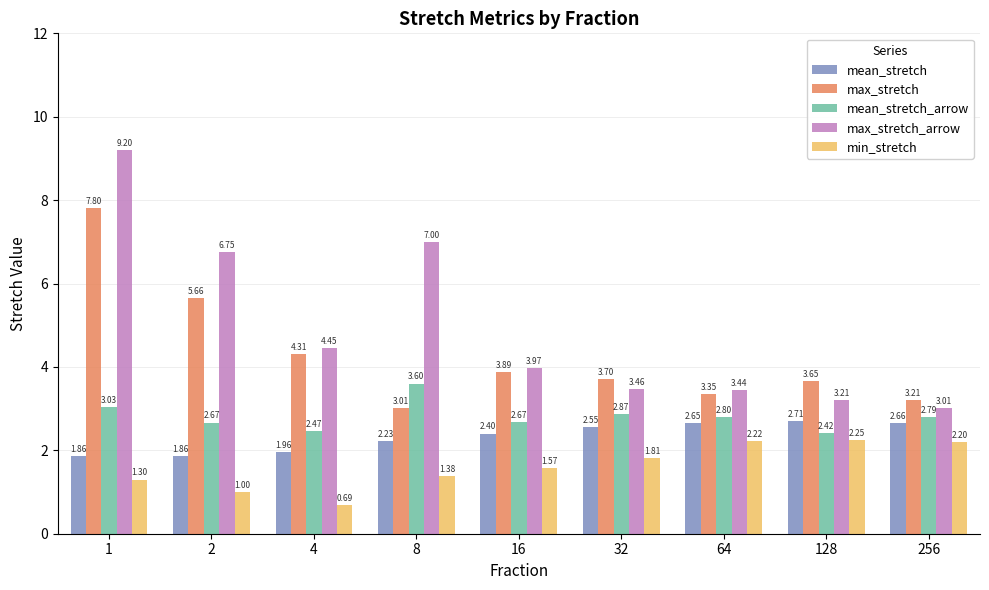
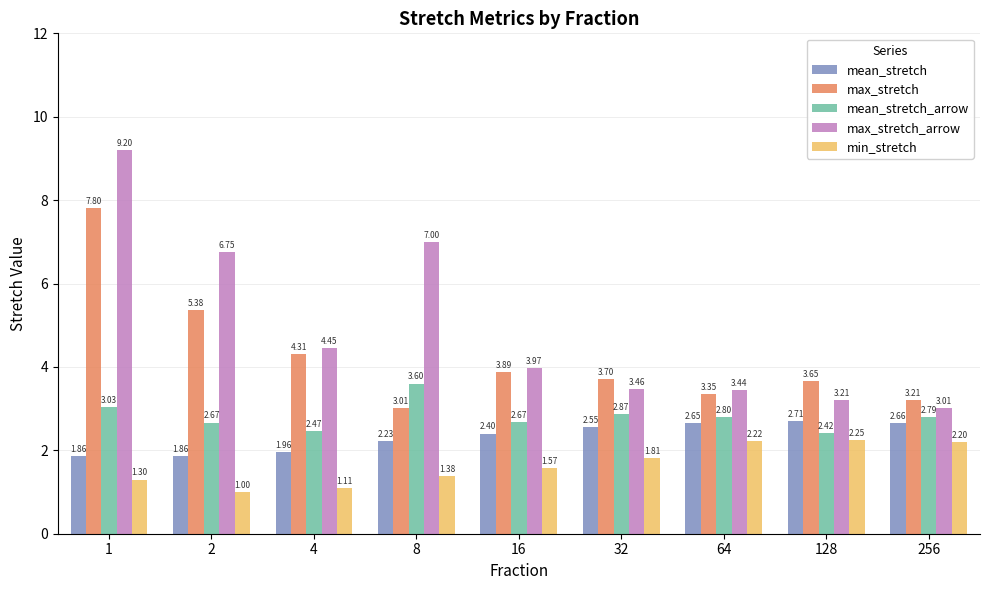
max_stretch, 2: 5.66 -> 5.38
min_stretch, 4: 0.69 -> 1.11
